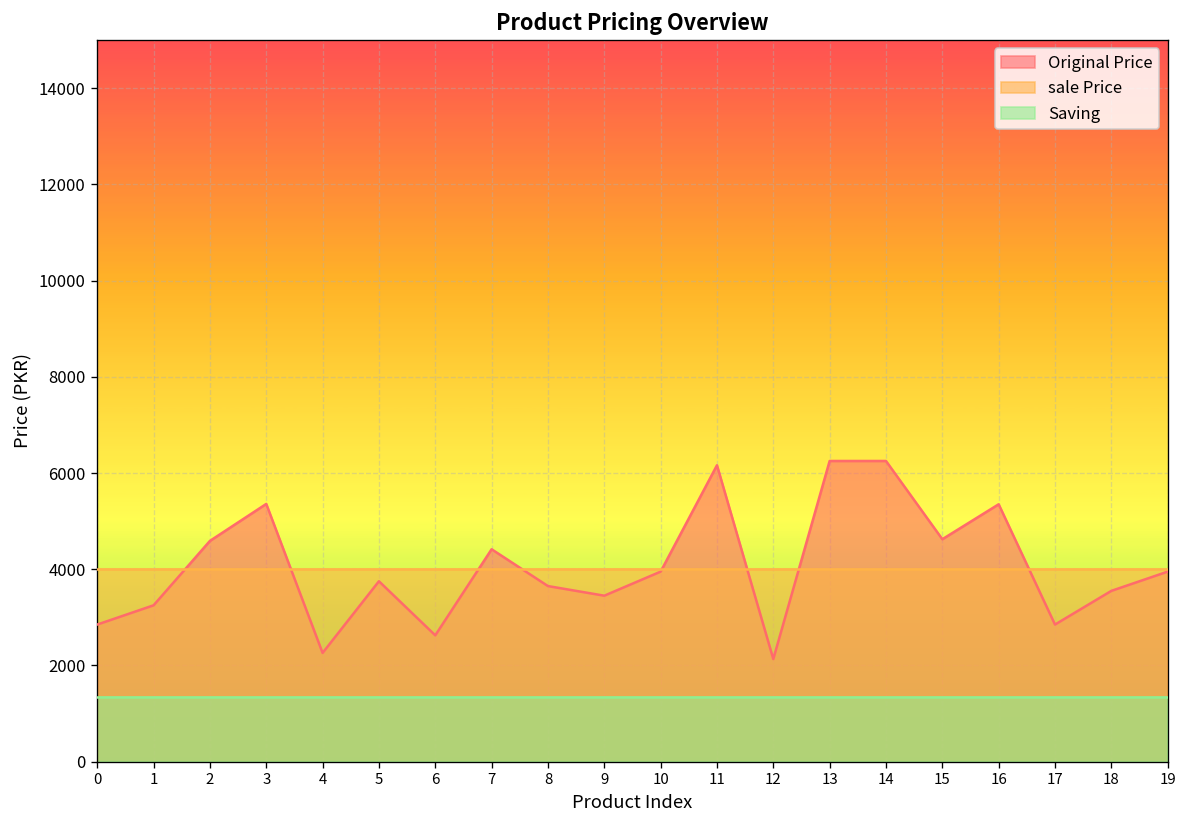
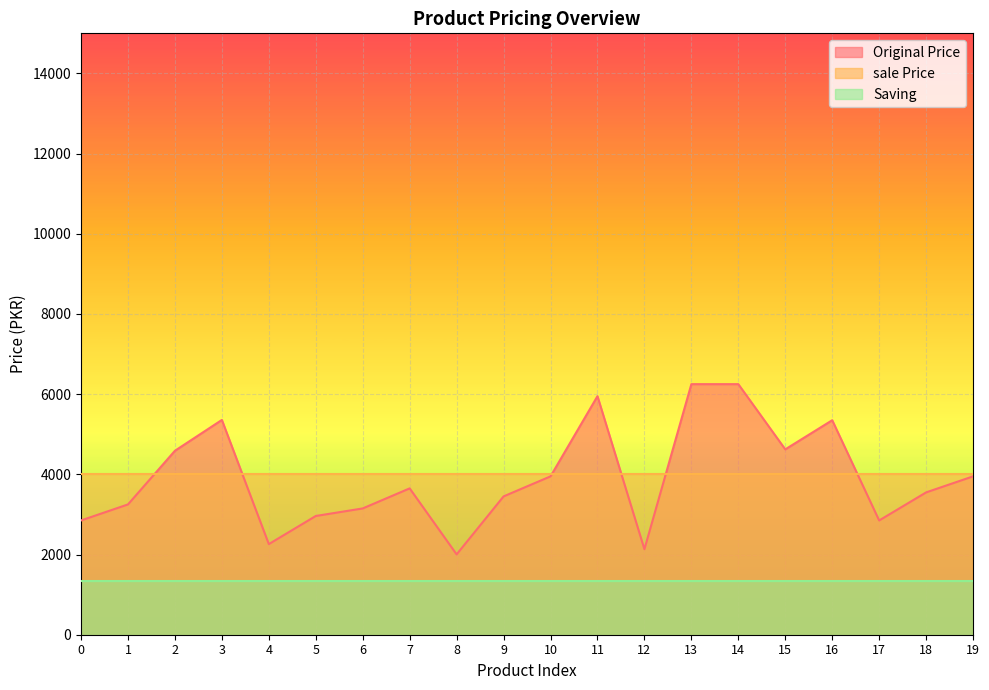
Original Price, 5: 3800 -> 3000
Original Price, 6: 2600 -> 3200
Original Price, 7: 4400 -> 3700
Original Price, 8: 3700 -> 2000
Original Price, 11: 6200 -> 6000
